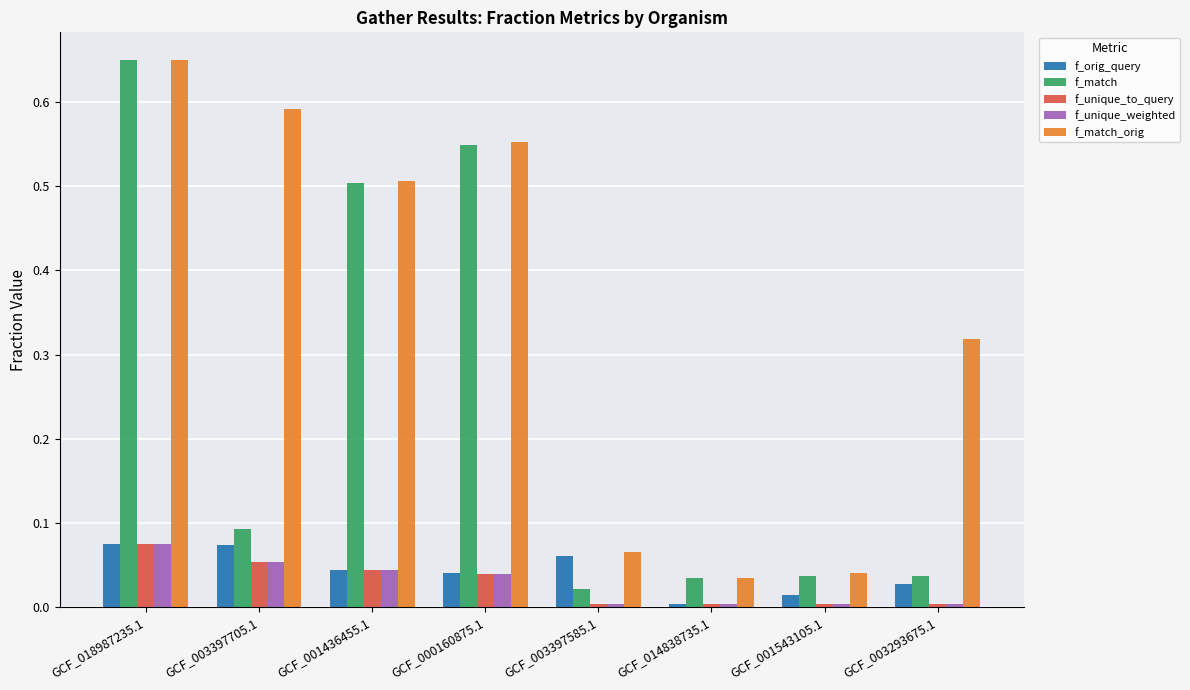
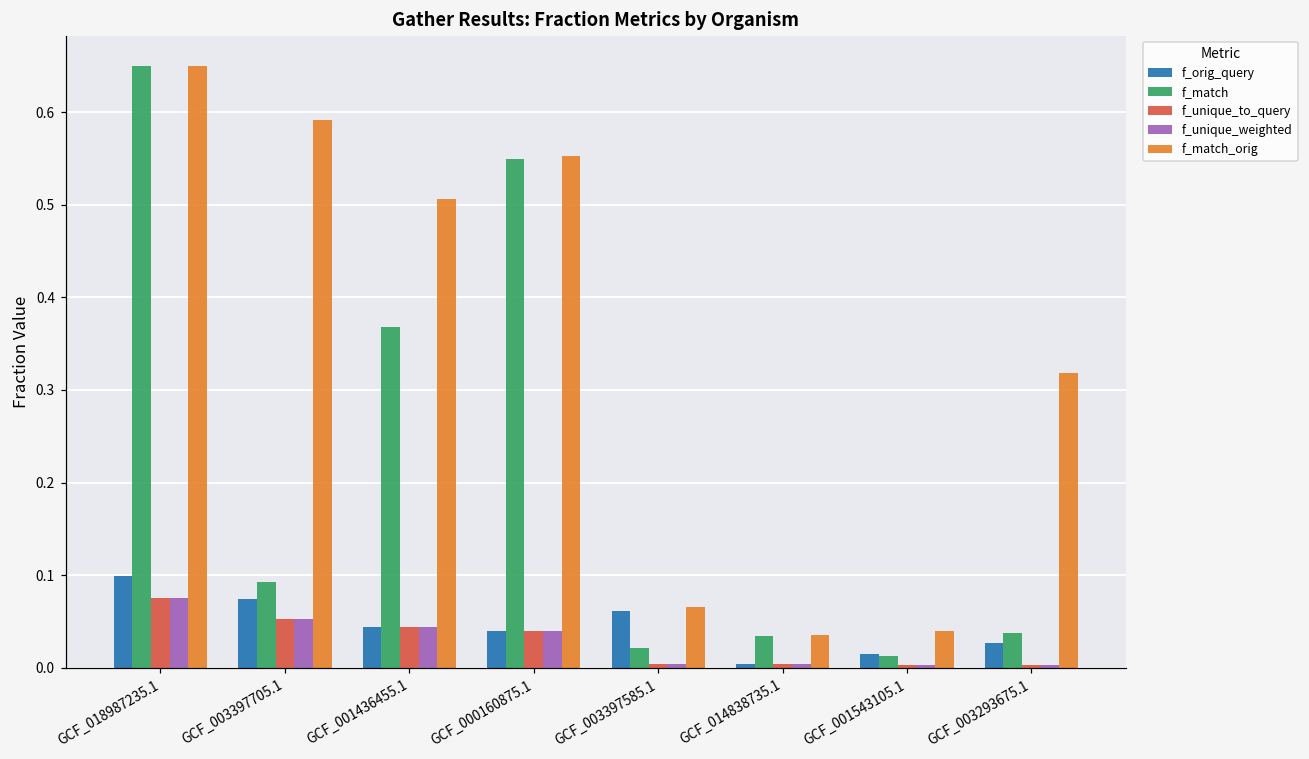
f_orig_query, GCF_018987235.1: 0.08 -> 0.10
f_match, GCF_001436455.1: 0.50 -> 0.37
f_match, GCF_001543105.1: 0.04 -> 0.01
